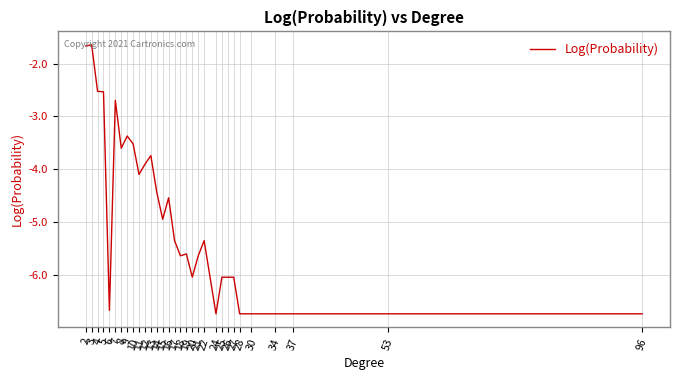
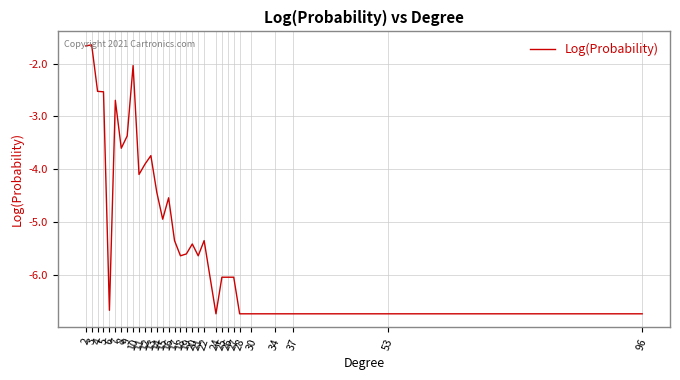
10: -3.5 -> -2.0
20: -6.0 -> -5.4
